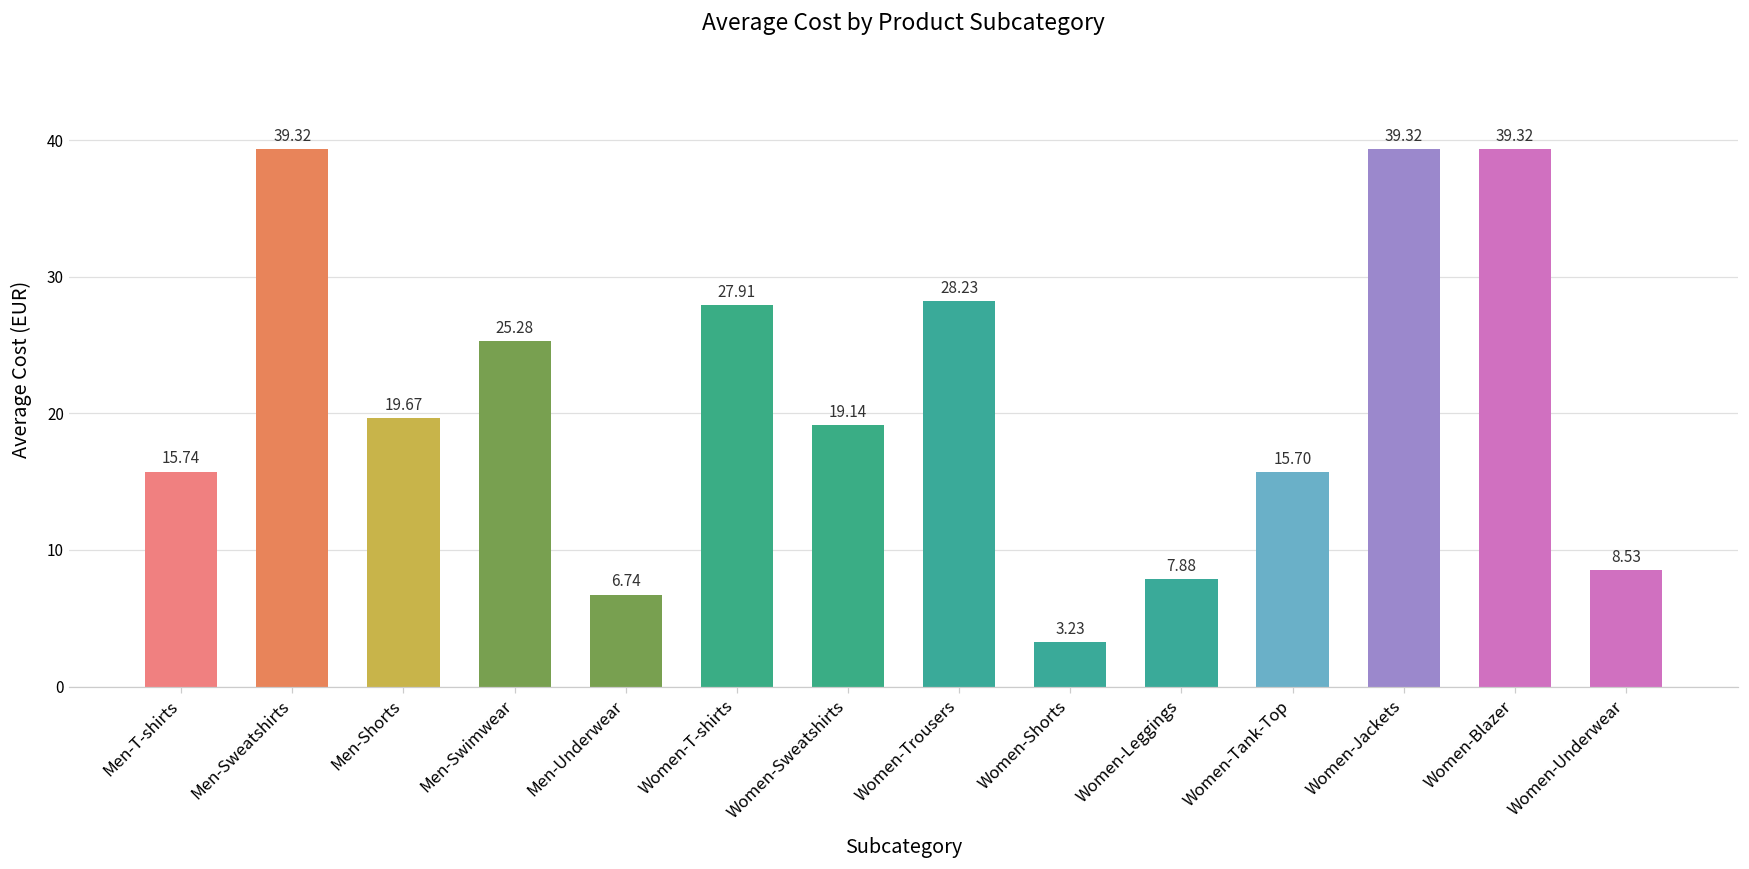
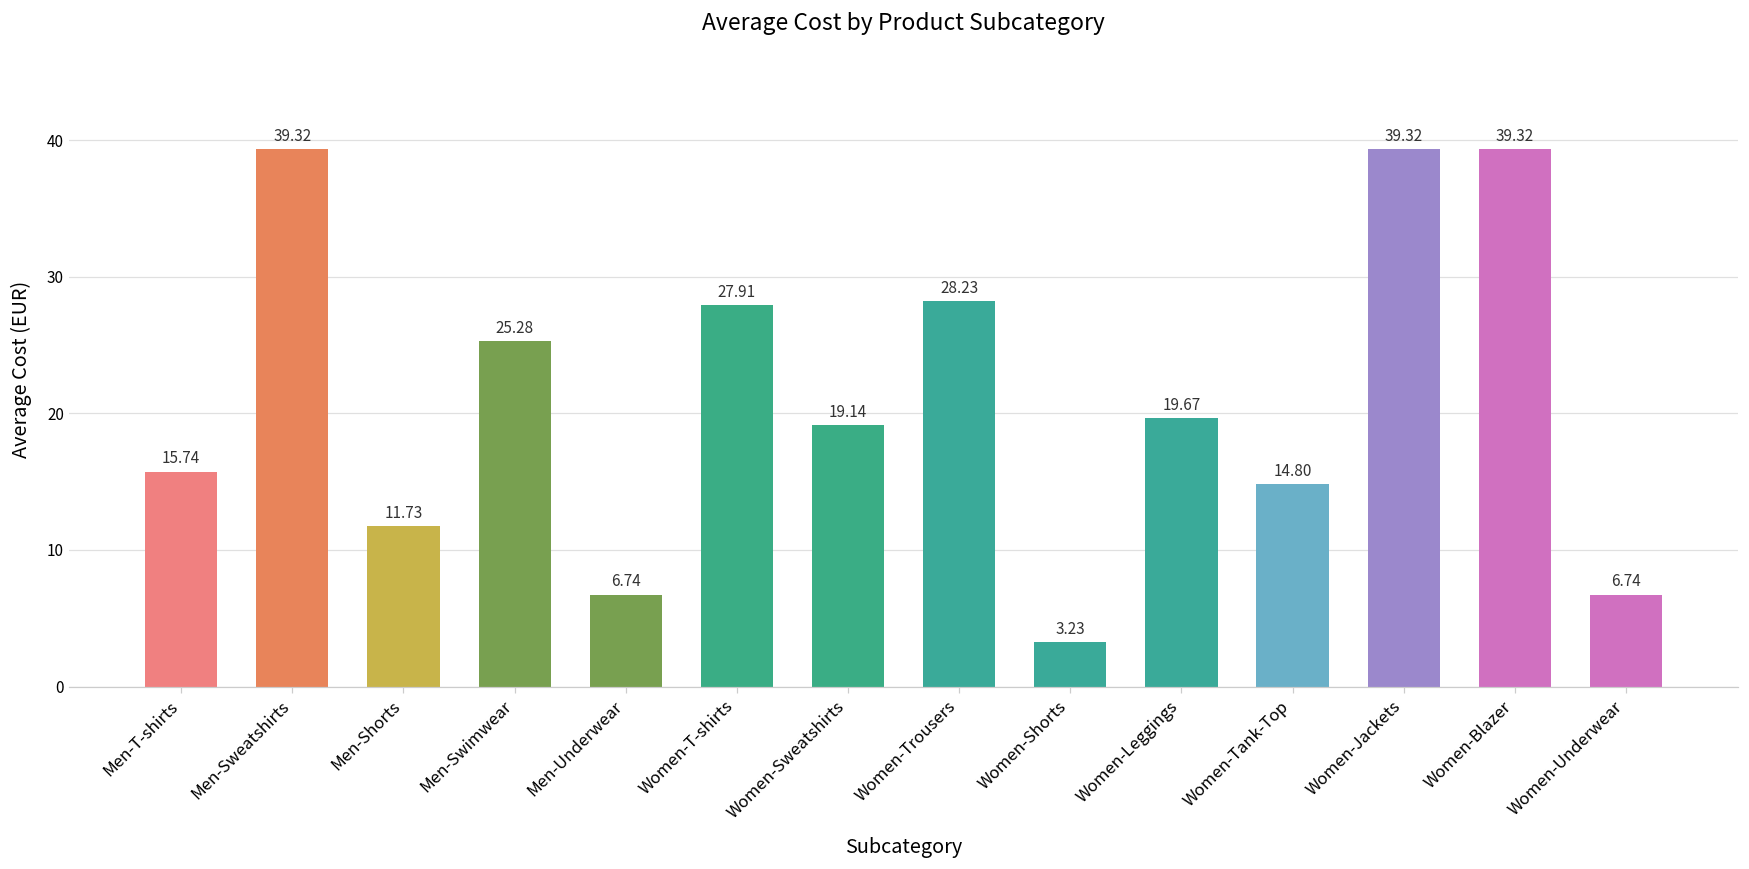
Men-Shorts: 19.67 -> 11.73
Women-Leggings: 7.88 -> 19.67
Women-Tank-Top: 15.70 -> 14.80
Women-Underwear: 8.53 -> 6.74
